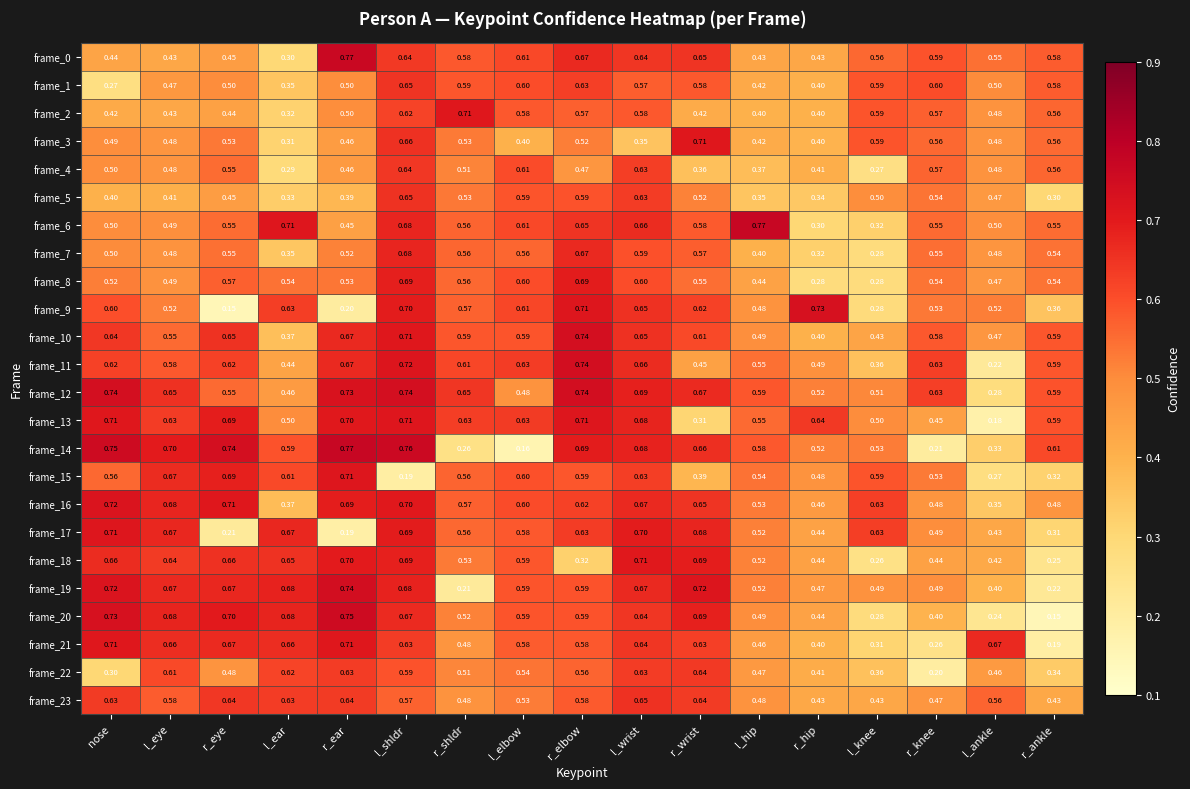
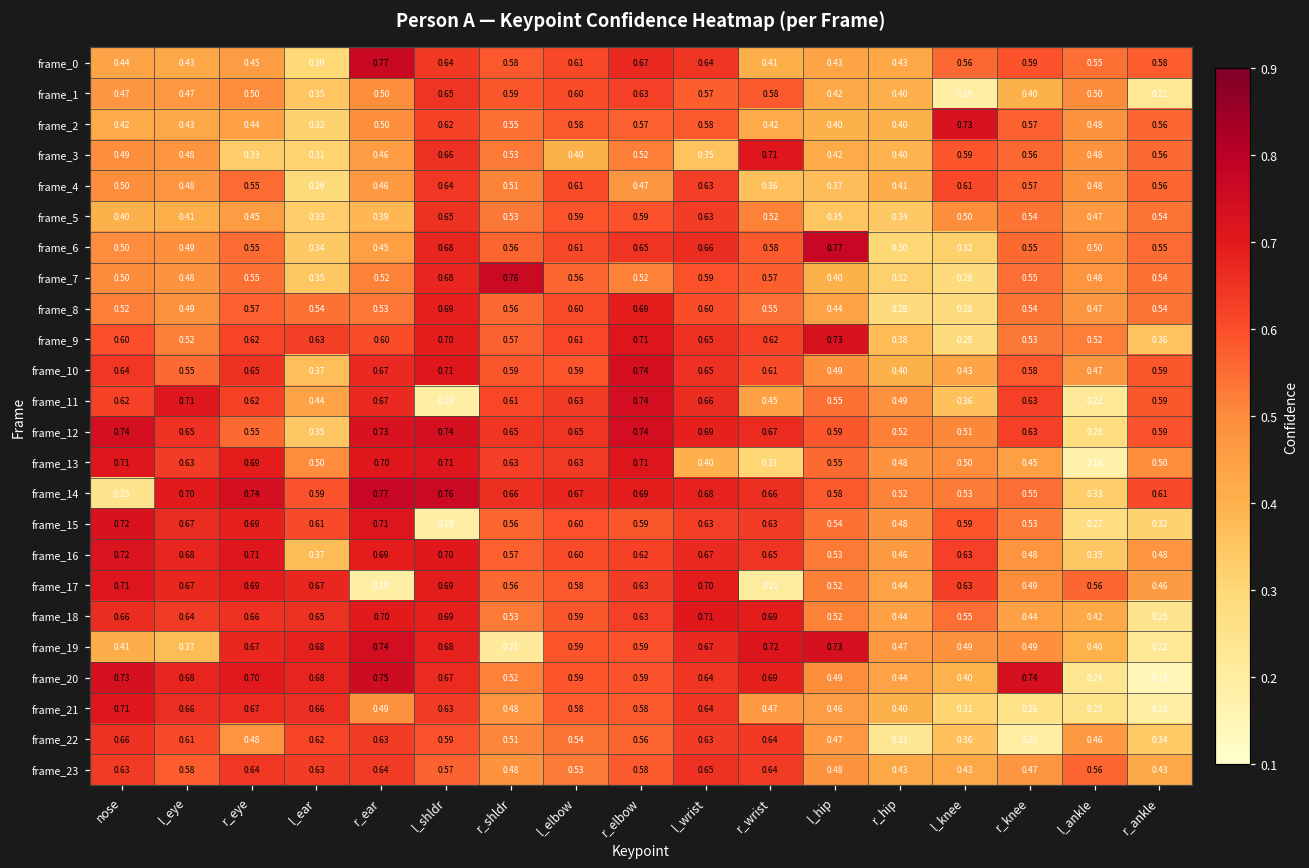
frame_0, r_wrist: 0.65 -> 0.41
frame_1, nose: 0.27 -> 0.47
frame_1, l_knee: 0.59 -> 0.19
frame_1, r_knee: 0.60 -> 0.40
frame_1, r_ankle: 0.58 -> 0.22
frame_2, r_shldr: 0.71 -> 0.55
frame_2, l_knee: 0.59 -> 0.73
frame_3, r_eye: 0.53 -> 0.33
frame_4, l_knee: 0.27 -> 0.61
frame_5, r_ankle: 0.30 -> 0.54
frame_6, l_ear: 0.71 -> 0.34
frame_7, r_shldr: 0.56 -> 0.76
frame_7, r_elbow: 0.67 -> 0.52
frame_9, r_eye: 0.15 -> 0.62
frame_9, r_ear: 0.20 -> 0.60
frame_9, l_hip: 0.48 -> 0.73
frame_9, r_hip: 0.73 -> 0.38
frame_11, l_eye: 0.58 -> 0.71
frame_11, l_shldr: 0.72 -> 0.19
frame_12, l_ear: 0.46 -> 0.35
frame_12, l_elbow: 0.48 -> 0.65
frame_13, l_wrist: 0.68 -> 0.40
frame_13, r_hip: 0.64 -> 0.48
frame_13, r_ankle: 0.59 -> 0.50
frame_14, nose: 0.75 -> 0.25
frame_14, r_shldr: 0.26 -> 0.66
frame_14, l_elbow: 0.16 -> 0.67
frame_14, r_knee: 0.21 -> 0.55
frame_15, nose: 0.56 -> 0.72
frame_15, r_wrist: 0.39 -> 0.63
frame_17, r_eye: 0.21 -> 0.69
frame_17, r_wrist: 0.68 -> 0.21
frame_17, l_ankle: 0.43 -> 0.56
frame_17, r_ankle: 0.31 -> 0.46
frame_18, r_elbow: 0.32 -> 0.63
frame_18, l_knee: 0.26 -> 0.55
frame_19, nose: 0.72 -> 0.41
frame_19, l_eye: 0.67 -> 0.37
frame_19, l_hip: 0.52 -> 0.73
frame_20, l_knee: 0.28 -> 0.40
frame_20, r_knee: 0.40 -> 0.74
frame_21, r_ear: 0.71 -> 0.49
frame_21, r_wrist: 0.63 -> 0.47
frame_21, l_ankle: 0.67 -> 0.25
frame_22, nose: 0.30 -> 0.66
frame_22, r_hip: 0.41 -> 0.23
